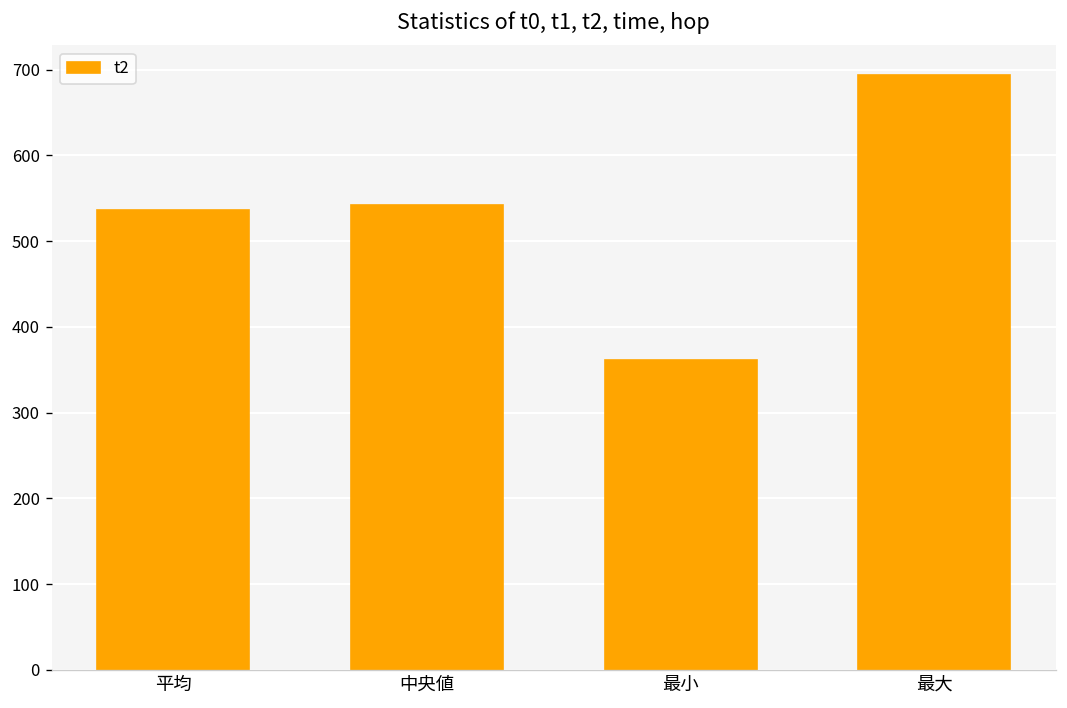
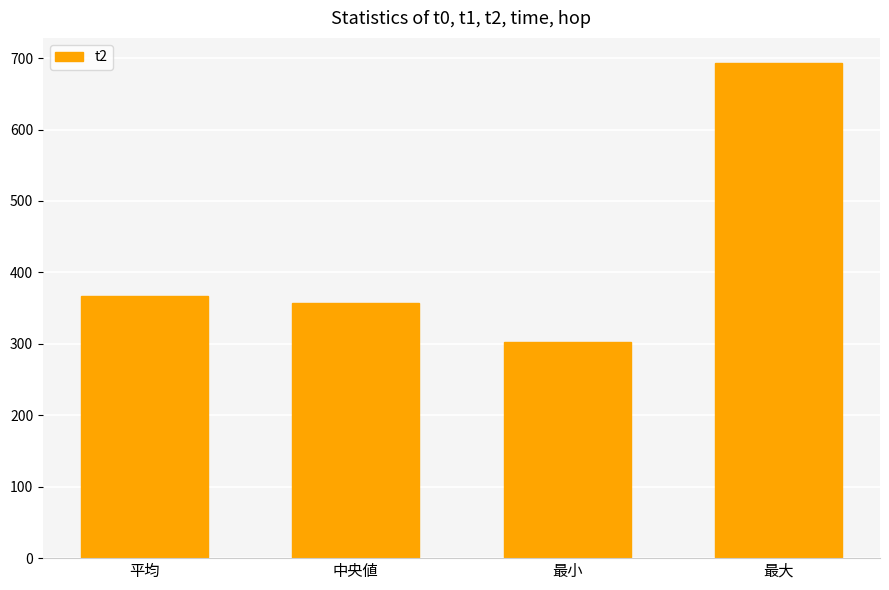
平均: 540 -> 370
中央値: 540 -> 360
最小: 360 -> 300
